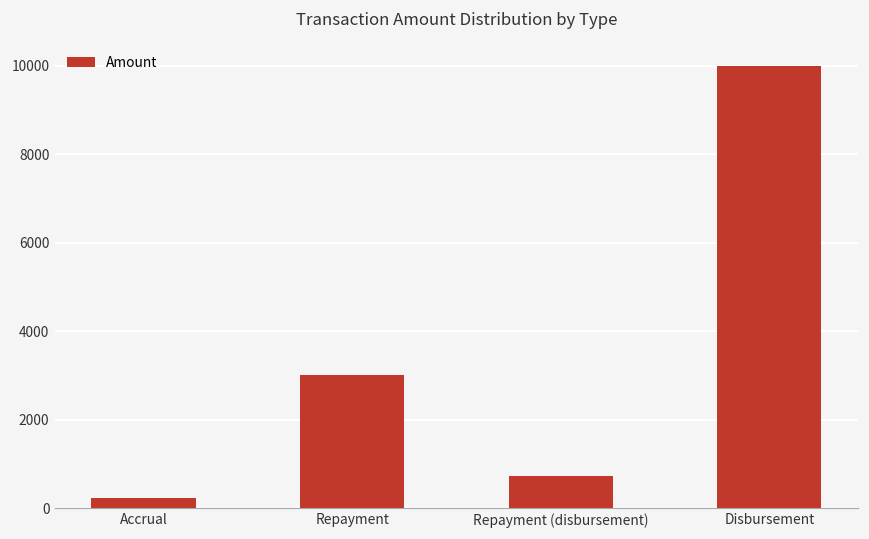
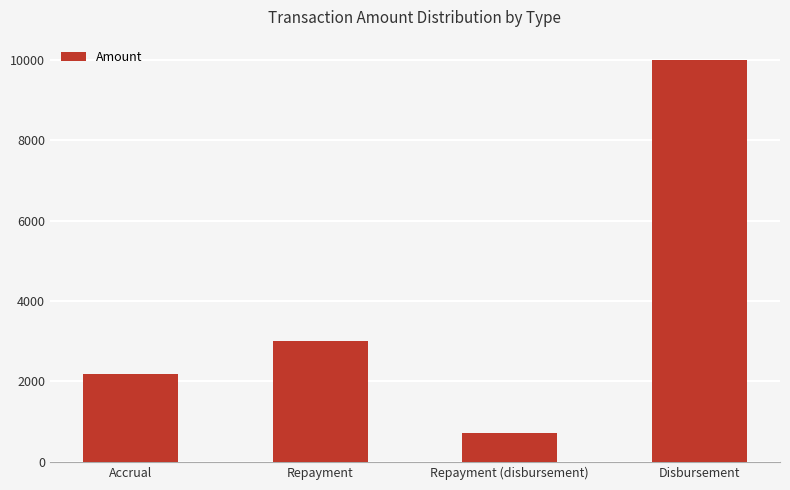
Accrual: 200 -> 2200
